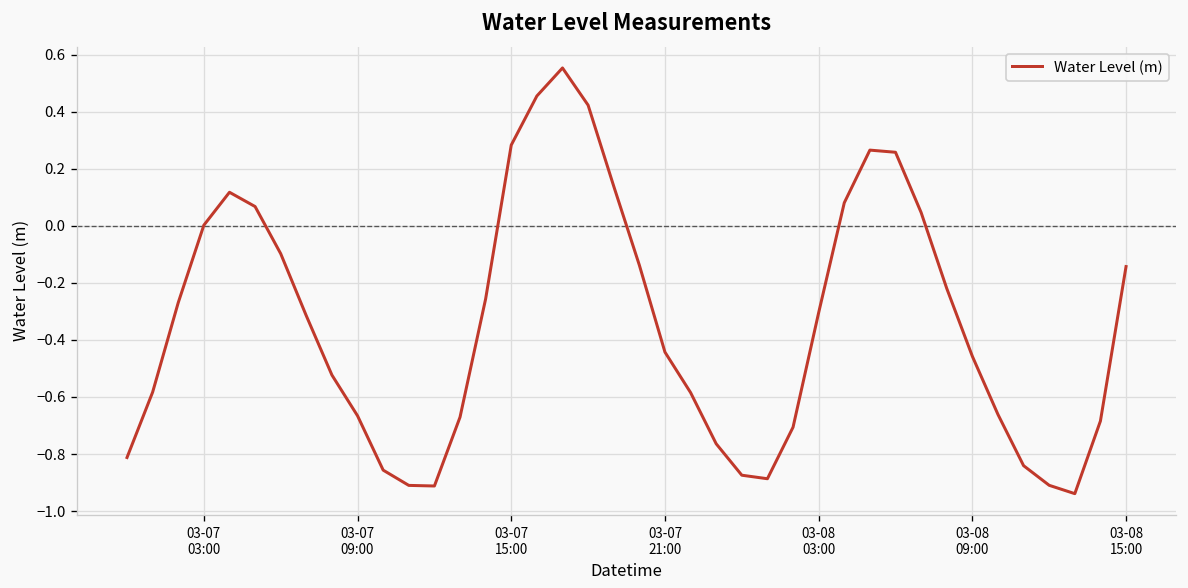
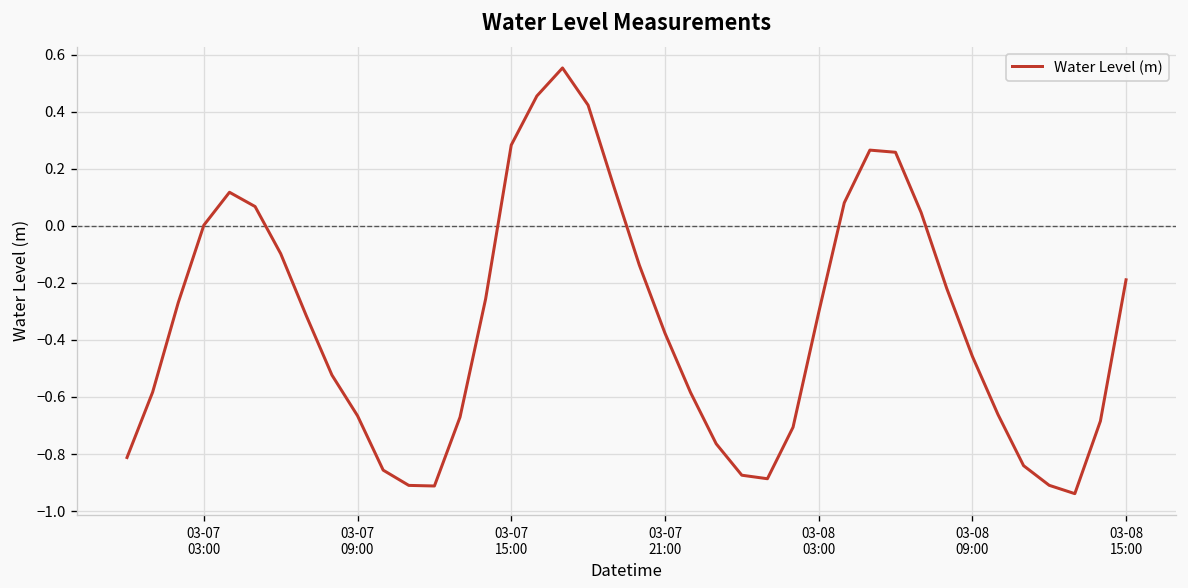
03-07 21:00: -0.44 -> -0.38
03-08 15:00: -0.14 -> -0.19
